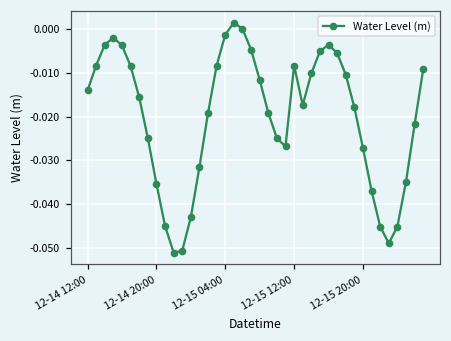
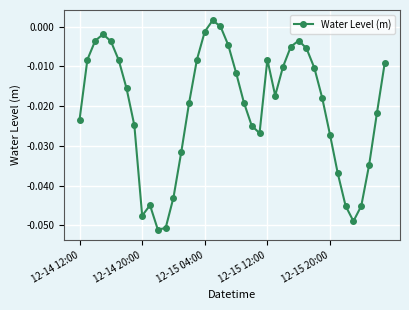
12-14 12:00: -0.014 -> -0.023
12-14 20:00: -0.035 -> -0.048
